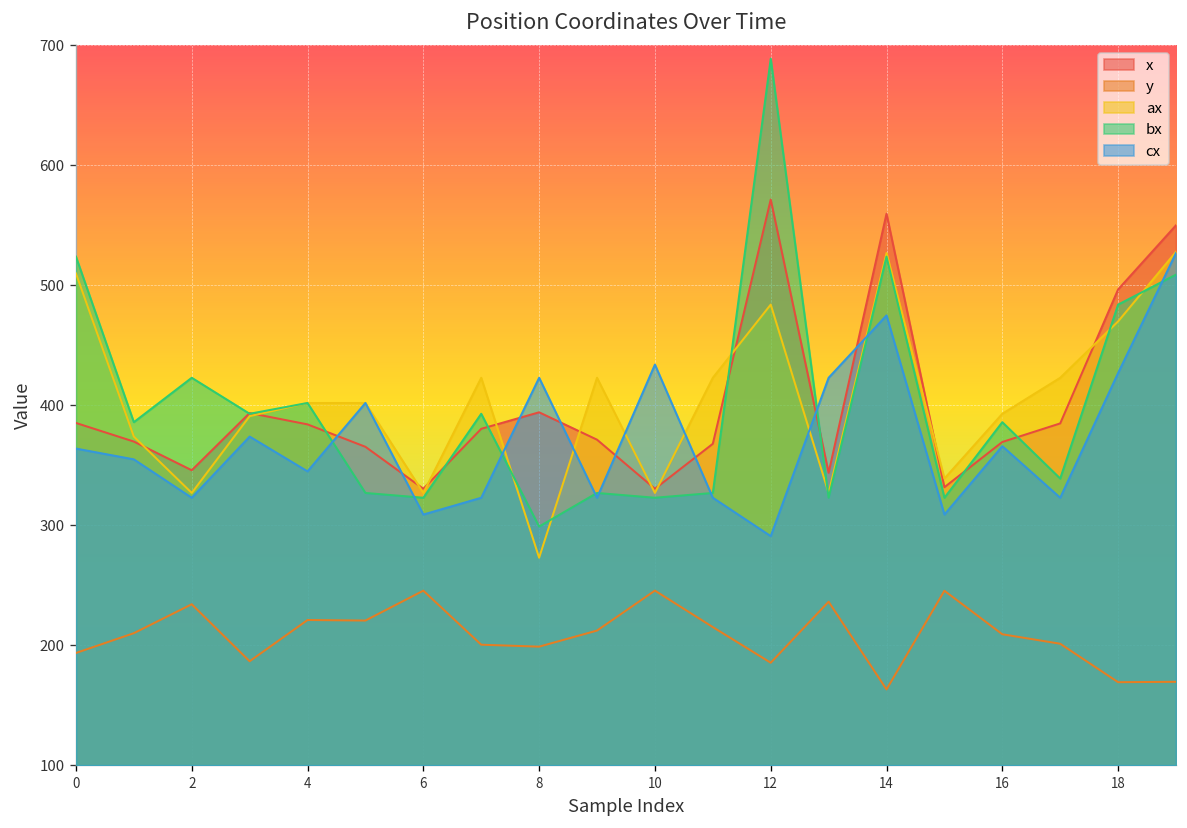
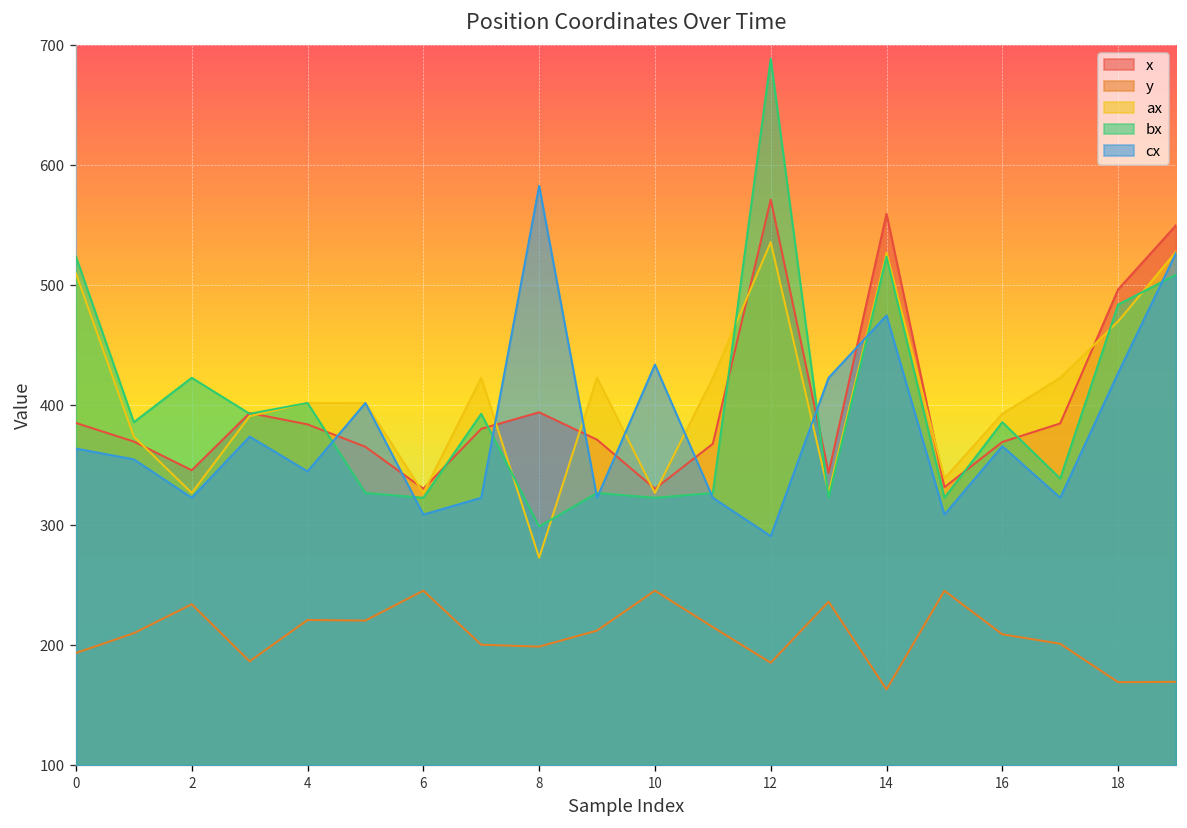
cx, 8: 420 -> 580
ax, 12: 480 -> 540
